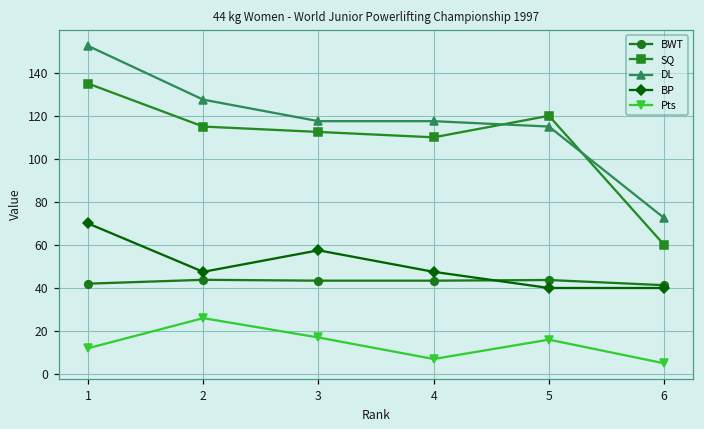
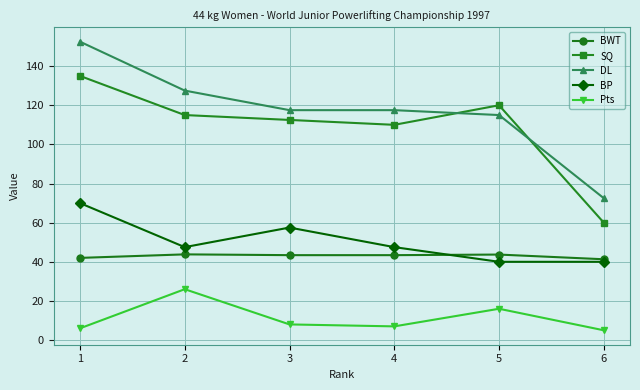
Pts, 1: 12 -> 6
Pts, 3: 17 -> 8
